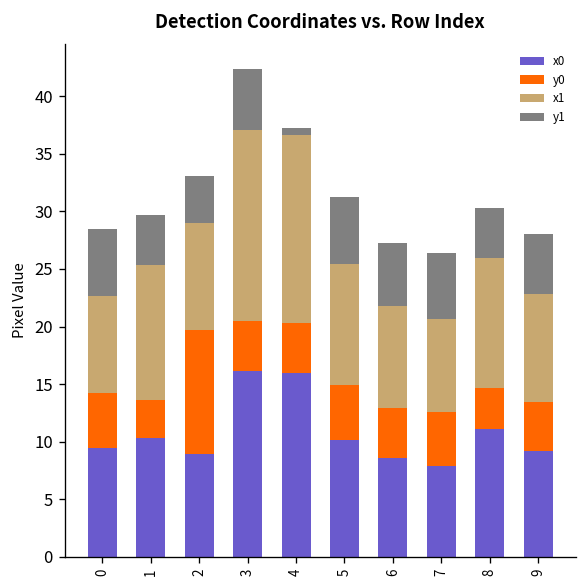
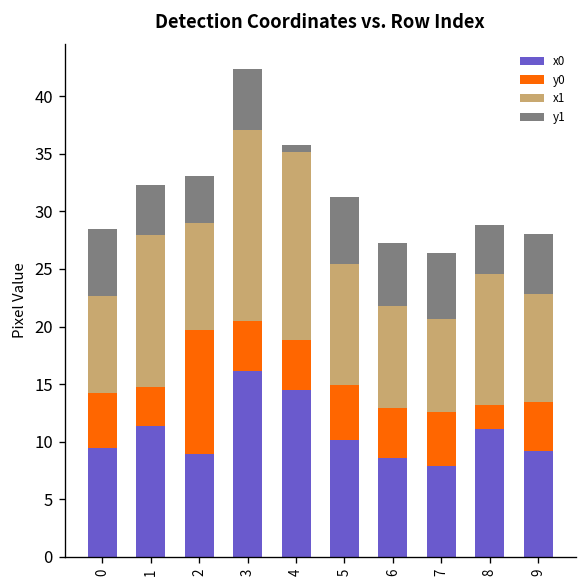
x0, 1: 10 -> 11
x1, 1: 12 -> 13
x0, 4: 16 -> 14
y0, 8: 4 -> 2
